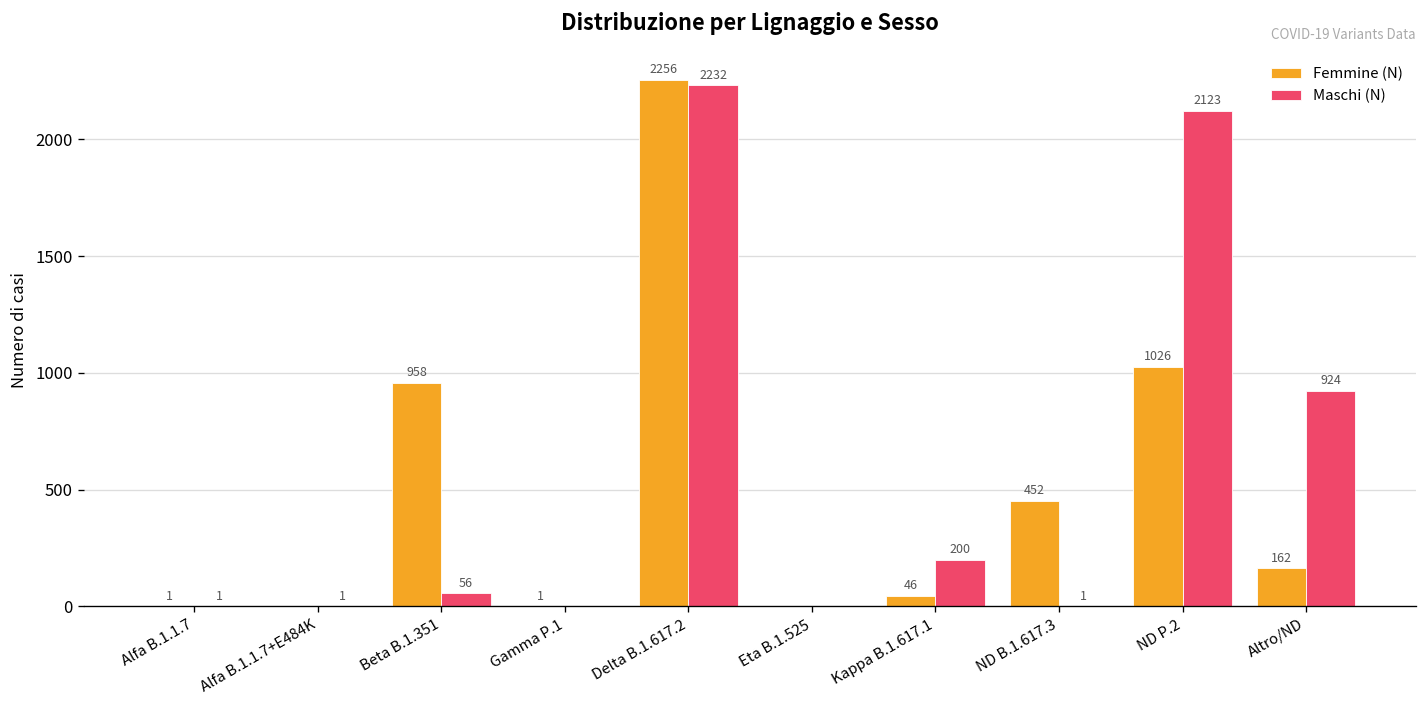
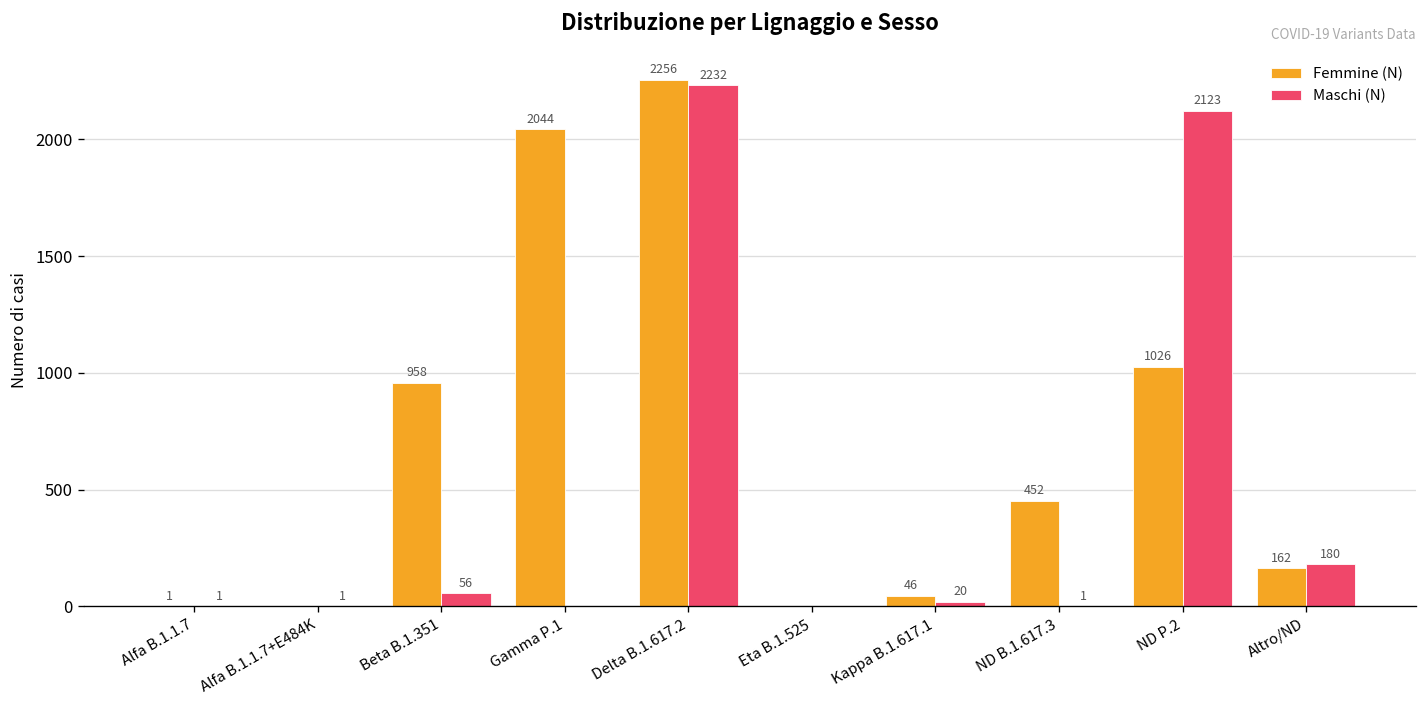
Femmine (N), Gamma P.1: 1 -> 2044
Maschi (N), Kappa B.1.617.1: 200 -> 20
Maschi (N), Altro/ND: 924 -> 180
